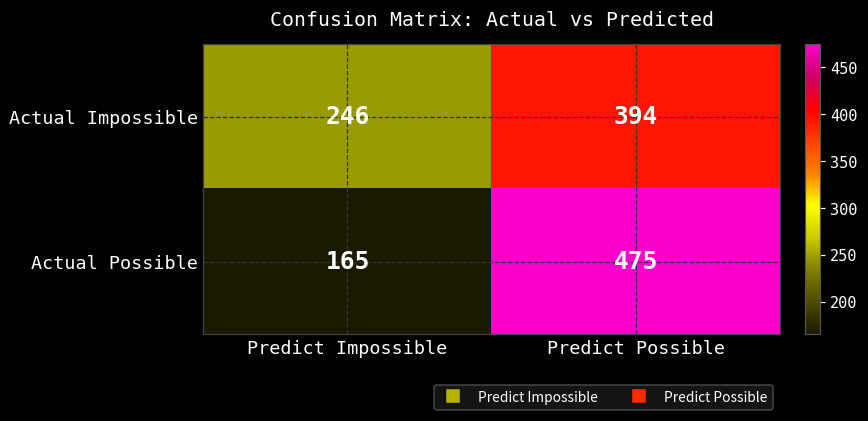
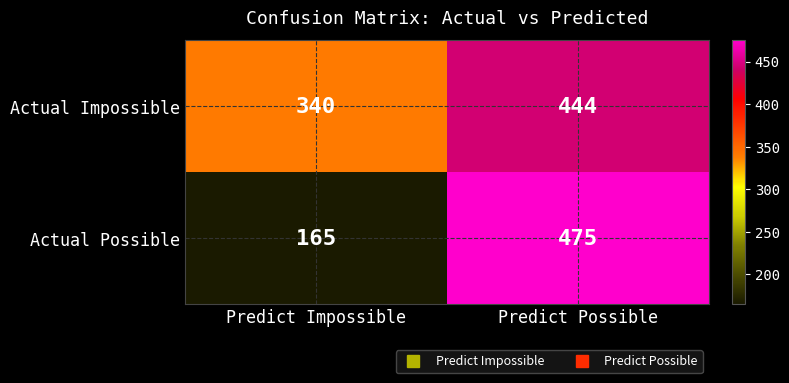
Actual Impossible, Predict Impossible: 246 -> 340
Actual Impossible, Predict Possible: 394 -> 444
